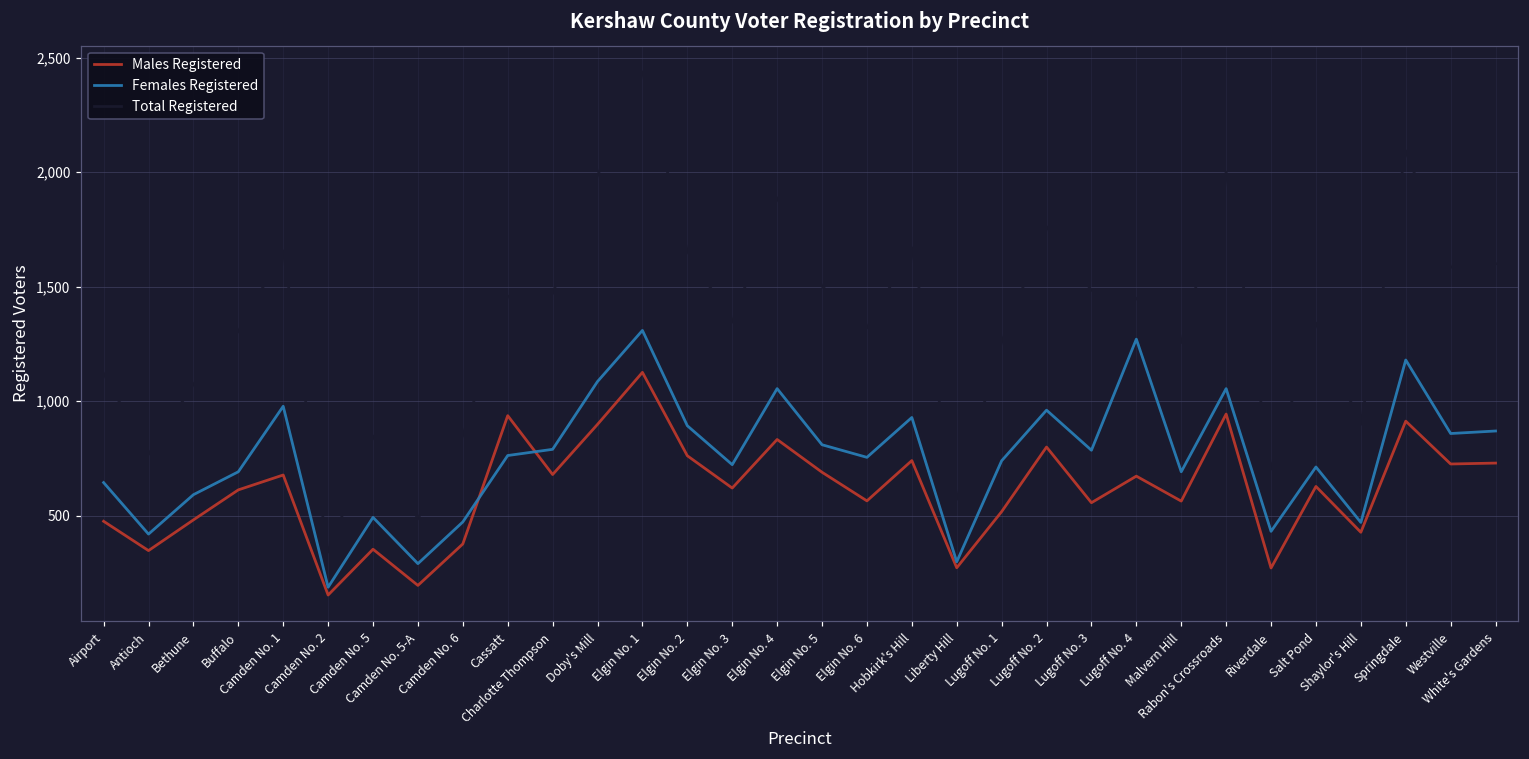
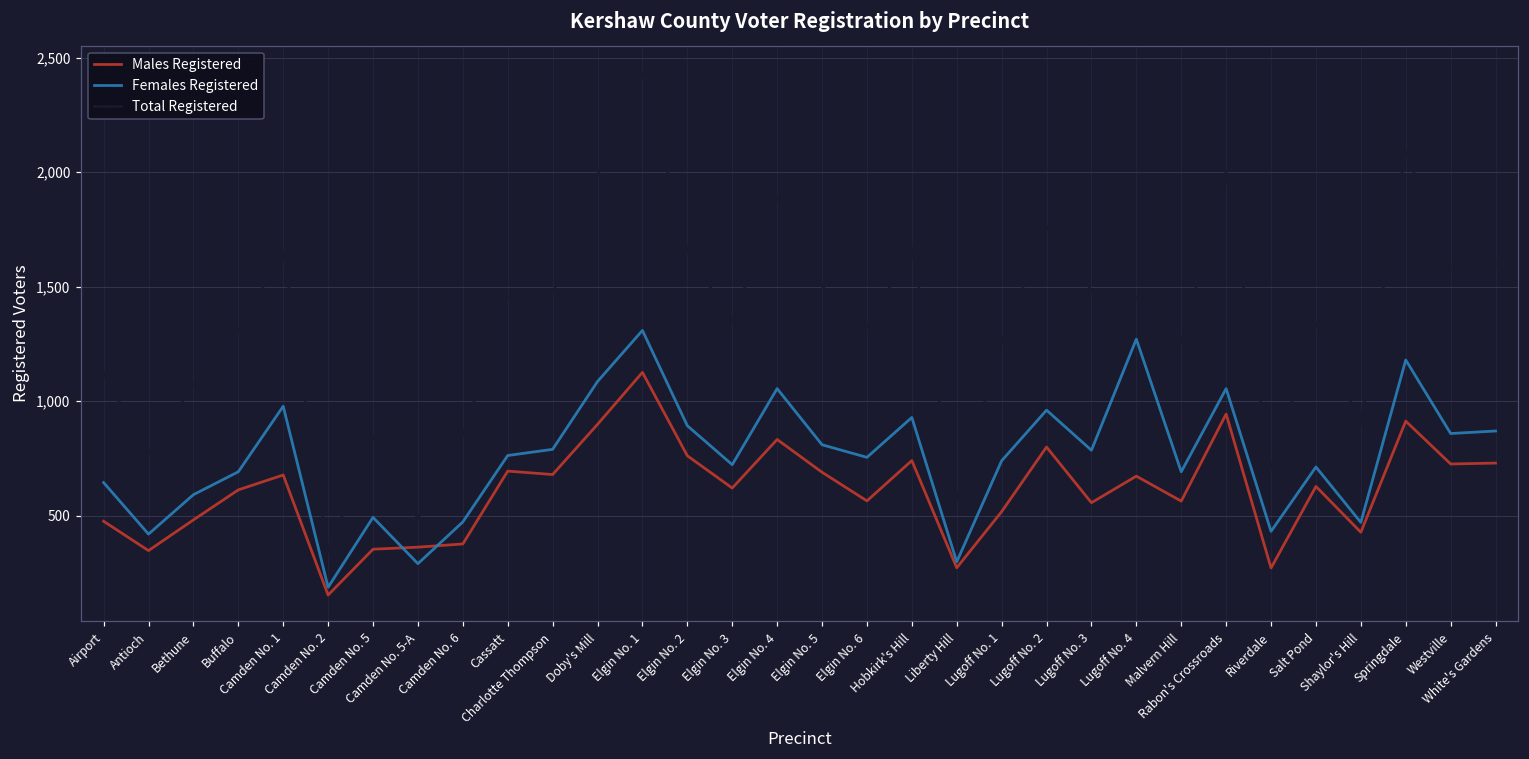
Males Registered, Camden No. 5-A: 200 -> 360
Males Registered, Cassatt: 940 -> 700
